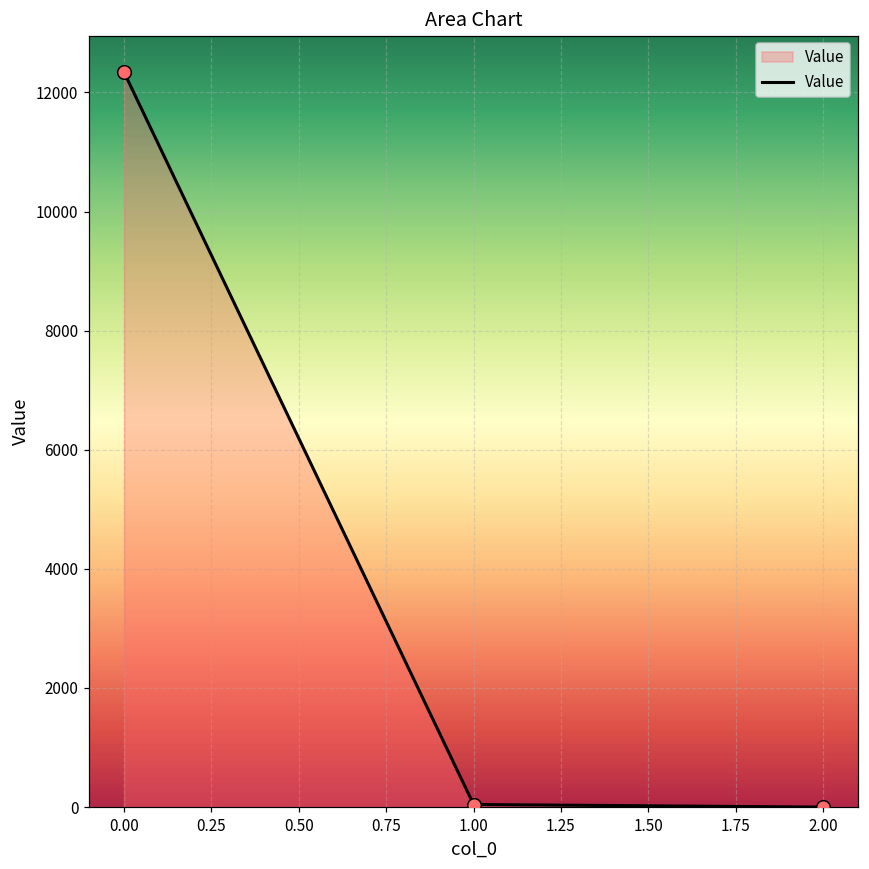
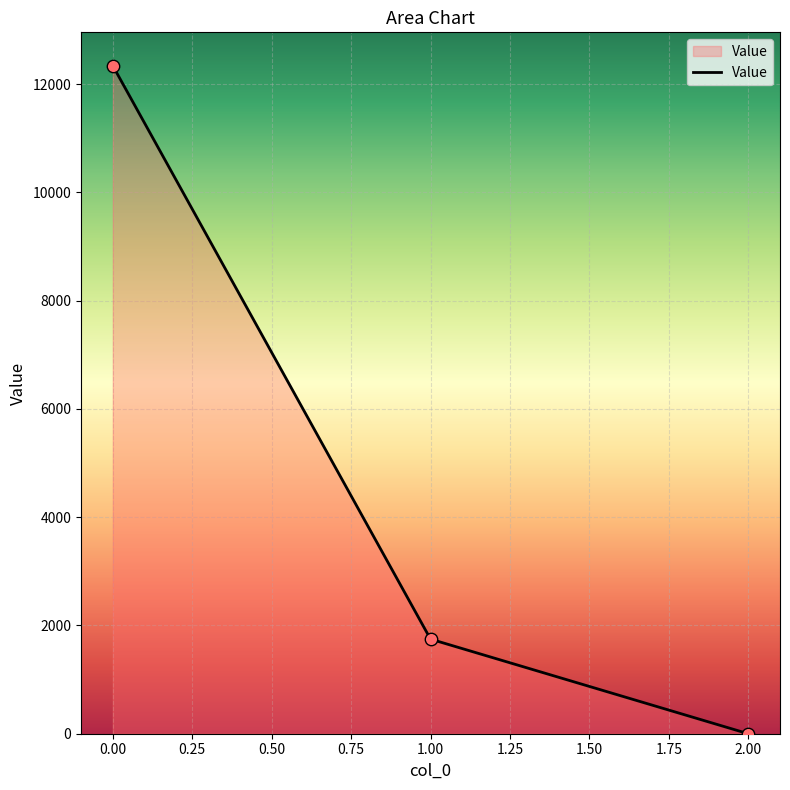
1.00: 0 -> 1700
